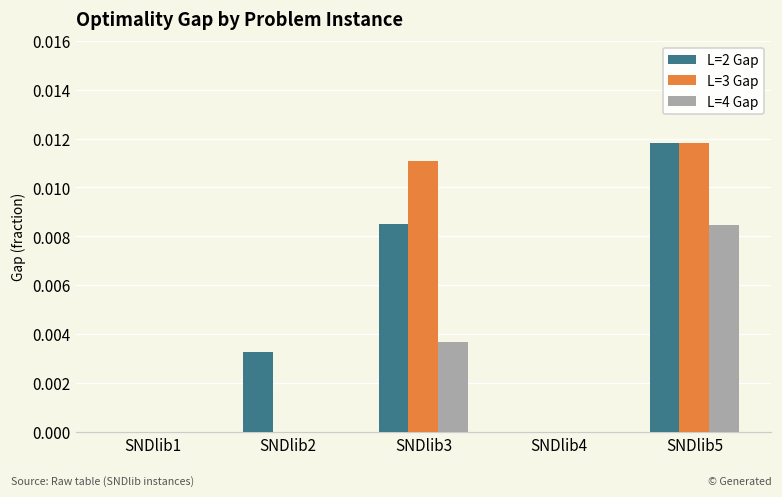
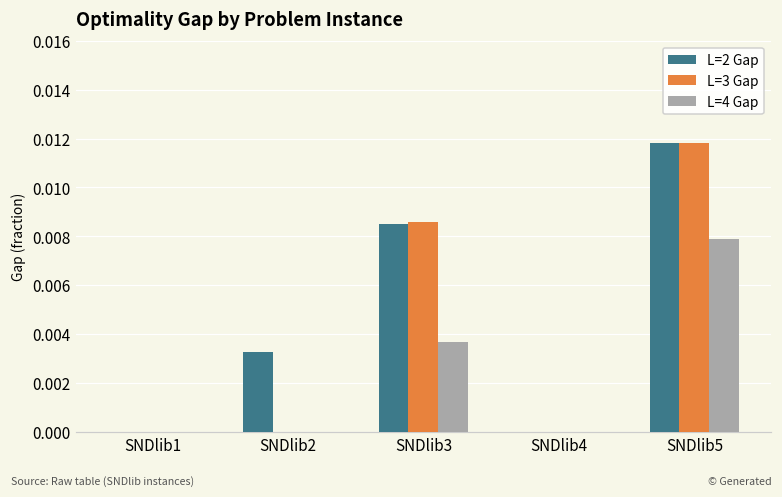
L=3 Gap, SNDlib3: 0.0111 -> 0.0086
L=4 Gap, SNDlib5: 0.0084 -> 0.0079
